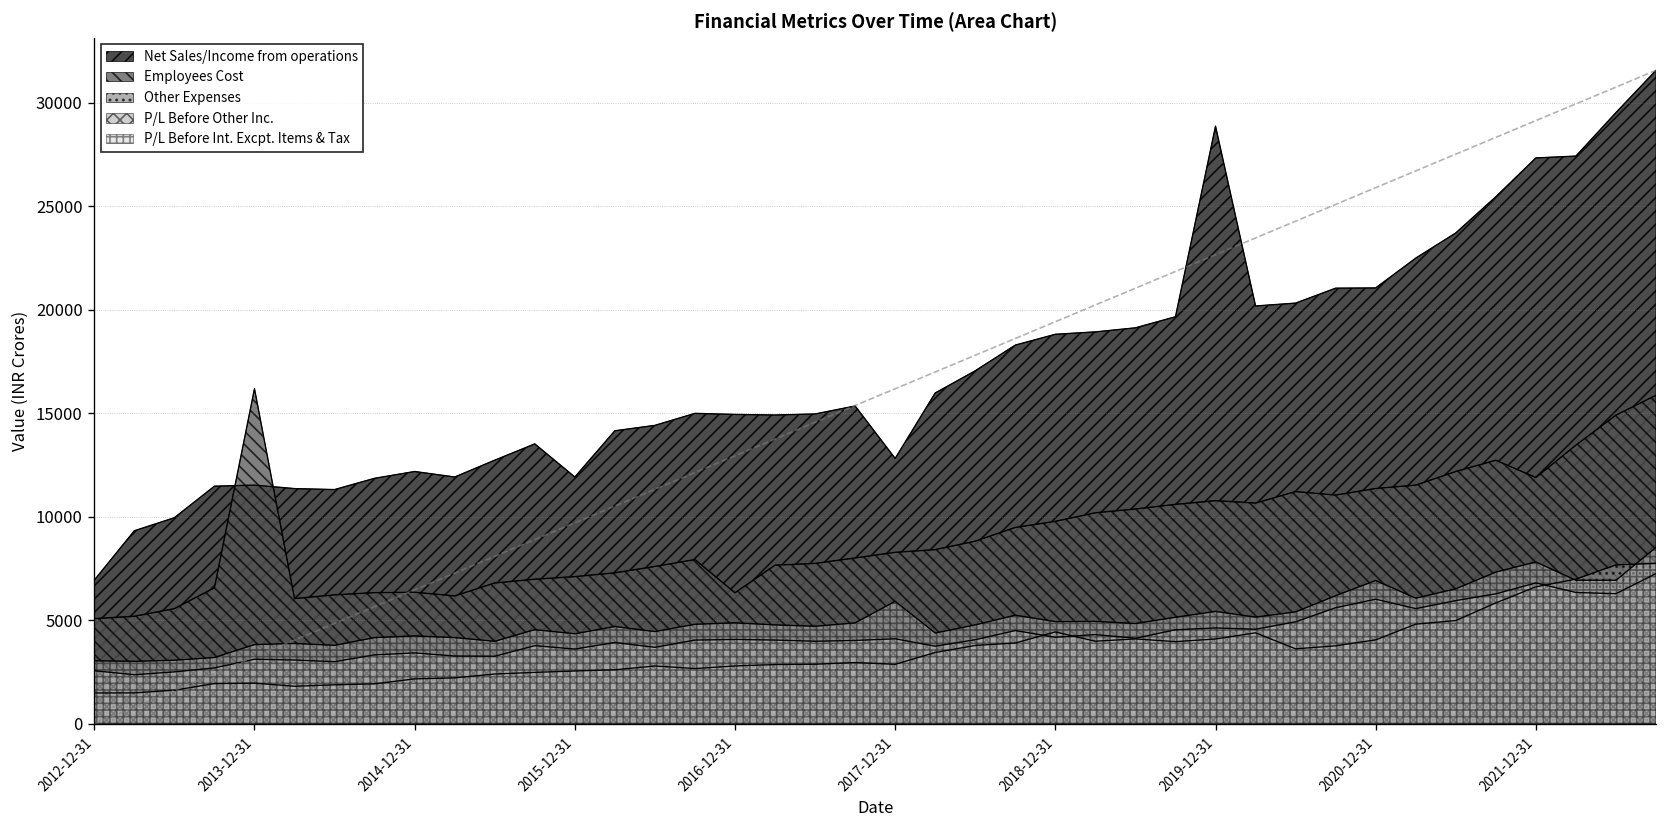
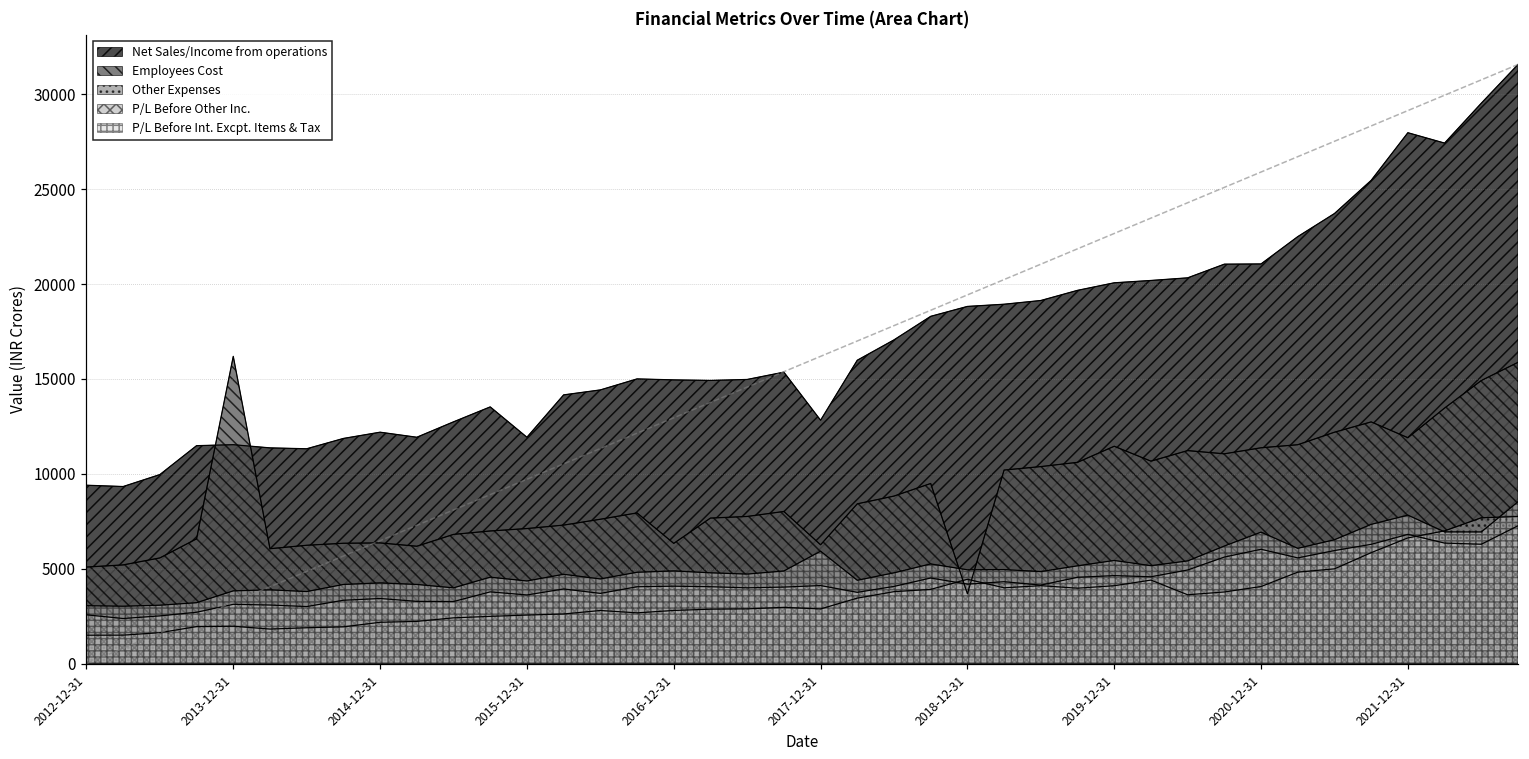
Net Sales/Income from operations, 2012-12-31: 6900 -> 9400
Employees Cost, 2017-12-31: 8300 -> 6300
Employees Cost, 2018-12-31: 9800 -> 3700
Net Sales/Income from operations, 2019-12-31: 28900 -> 20100
Employees Cost, 2019-12-31: 10800 -> 11500
Net Sales/Income from operations, 2021-12-31: 27300 -> 28000
